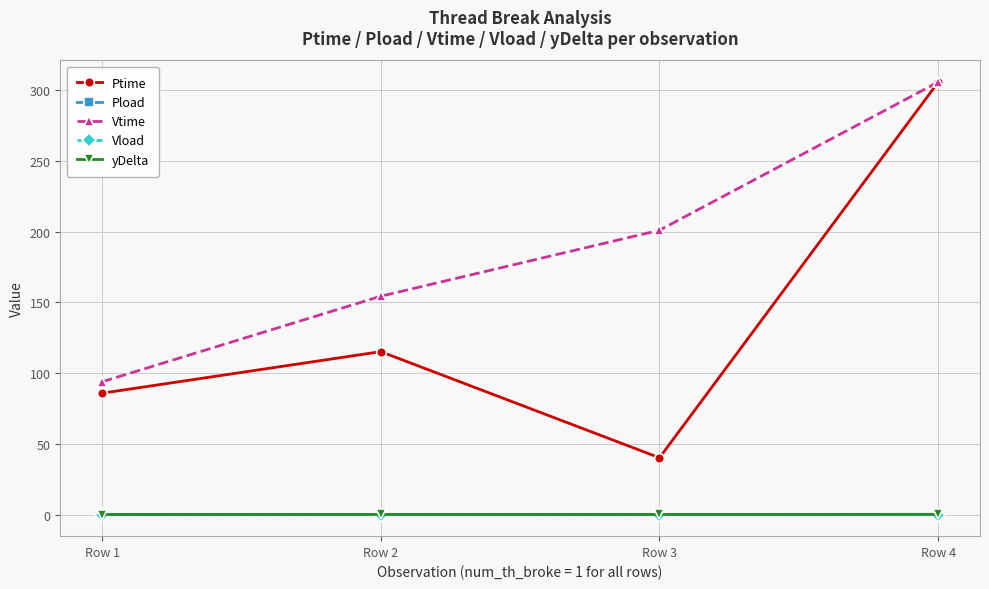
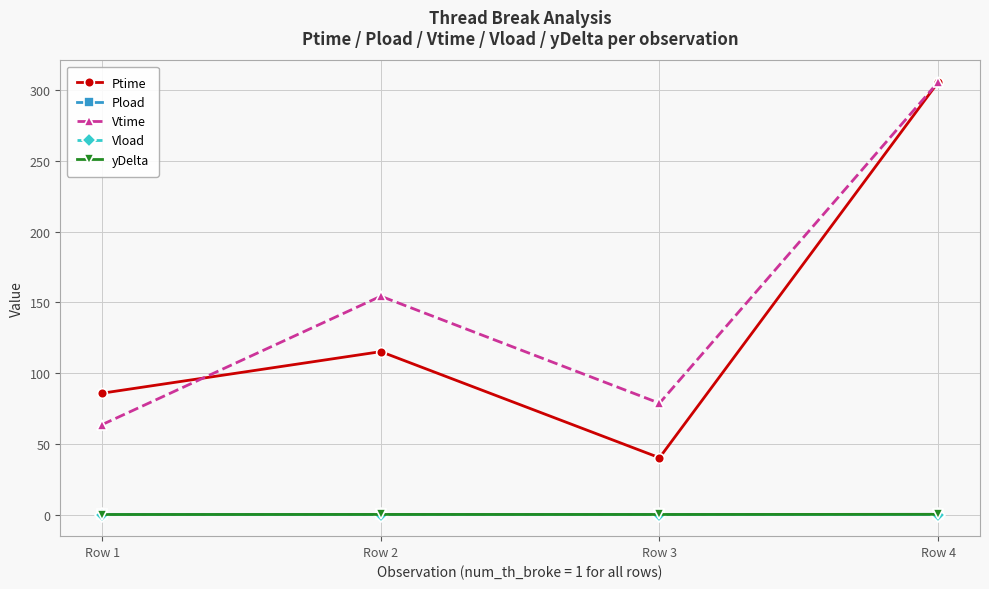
Vtime, Row 1: 94 -> 64
Vtime, Row 3: 201 -> 79
